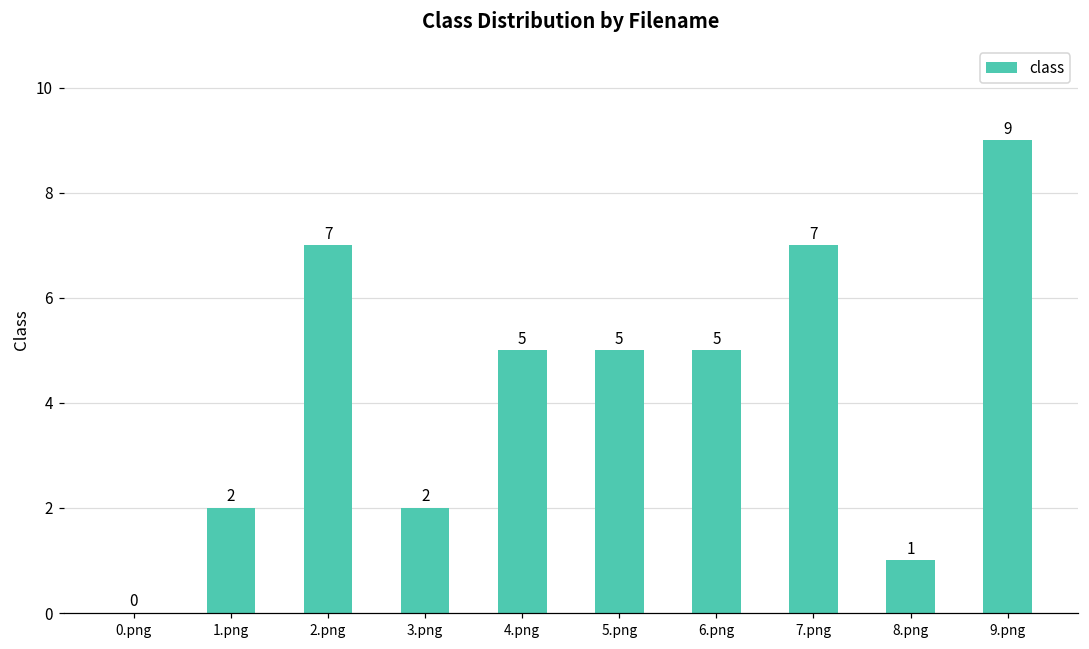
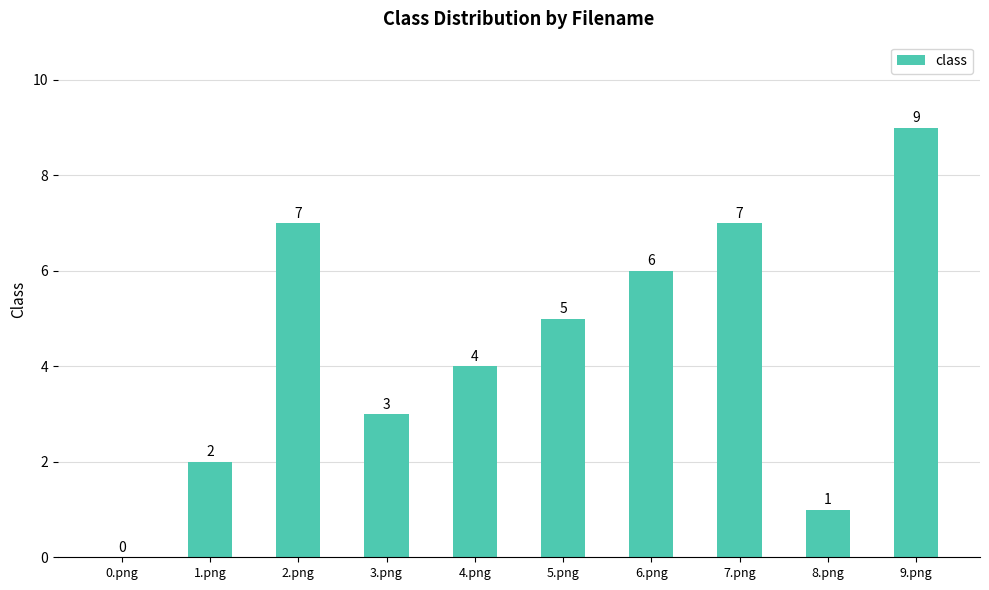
3.png: 2 -> 3
4.png: 5 -> 4
6.png: 5 -> 6
